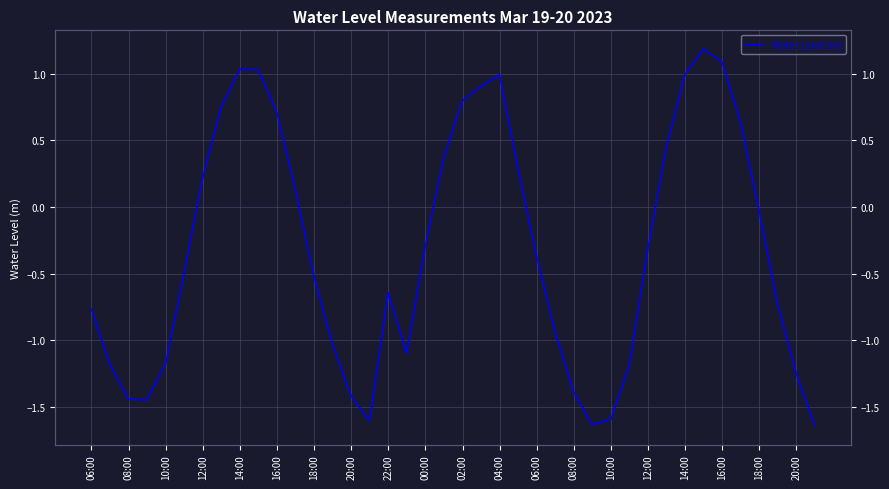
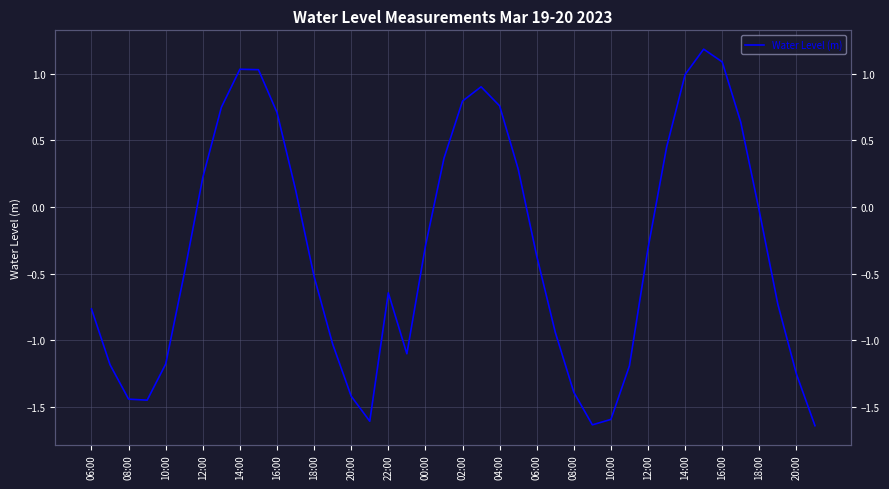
04:00: 0.99 -> 0.76
